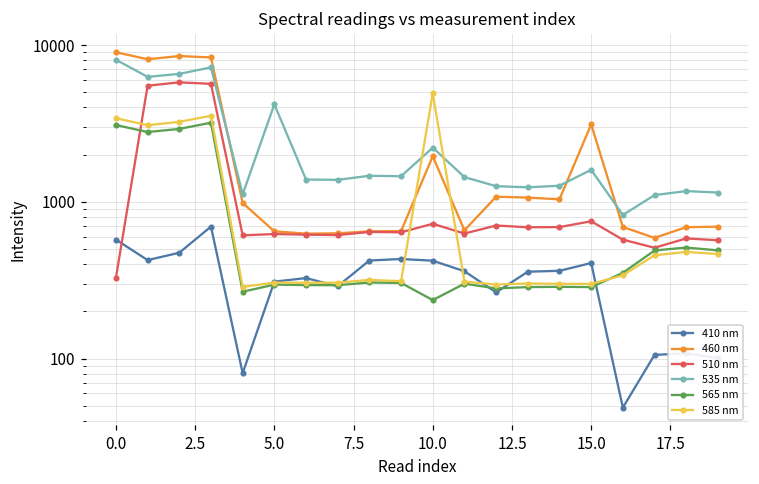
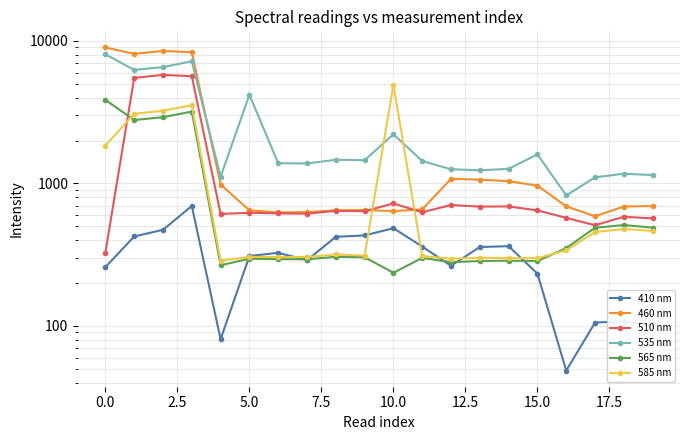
410 nm, 0.0: 570 -> 260
565 nm, 0.0: 3100 -> 3900
585 nm, 0.0: 3400 -> 1800
410 nm, 10.0: 420 -> 490
460 nm, 10.0: 2000 -> 600
410 nm, 15.0: 410 -> 230
460 nm, 15.0: 3100 -> 1000
510 nm, 15.0: 800 -> 600
